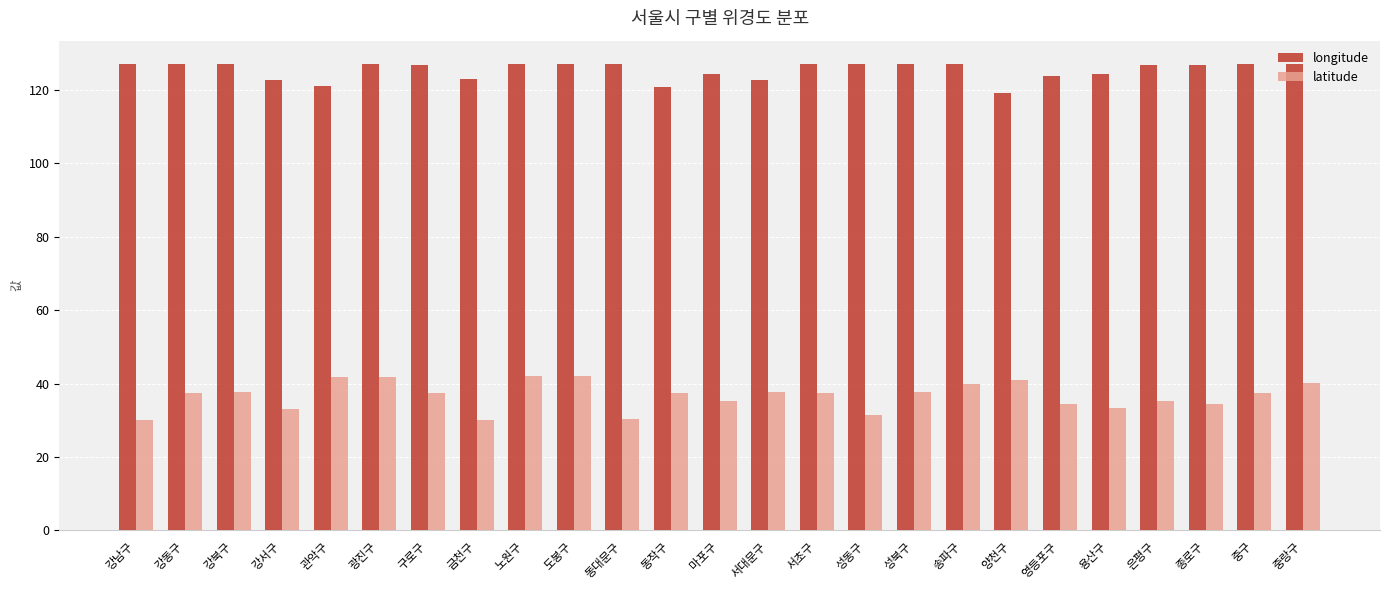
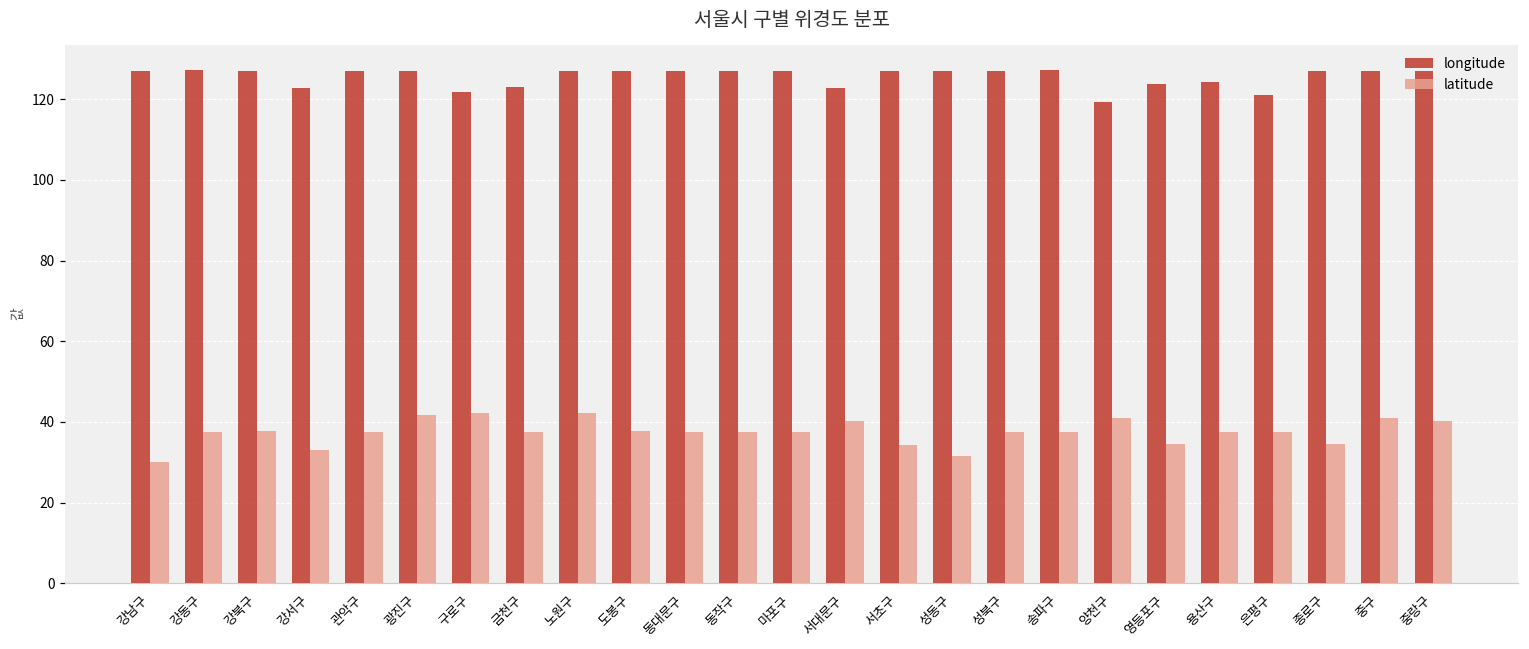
longitude, 관악구: 121 -> 127
latitude, 관악구: 42 -> 37
longitude, 구로구: 127 -> 122
latitude, 구로구: 37 -> 42
latitude, 금천구: 30 -> 37
latitude, 도봉구: 42 -> 38
latitude, 동대문구: 30 -> 38
longitude, 동작구: 121 -> 127
longitude, 마포구: 124 -> 127
latitude, 마포구: 35 -> 38
latitude, 서대문구: 38 -> 40
latitude, 서초구: 37 -> 34
latitude, 송파구: 40 -> 38
latitude, 용산구: 33 -> 38
longitude, 은평구: 127 -> 121
latitude, 은평구: 35 -> 38
latitude, 중구: 38 -> 41
